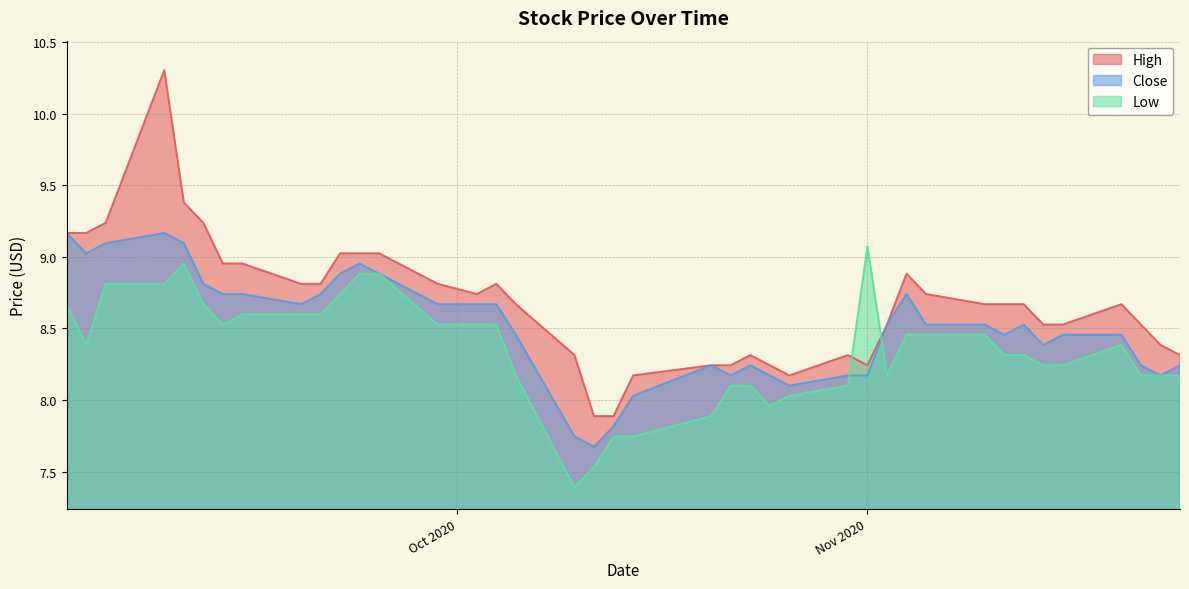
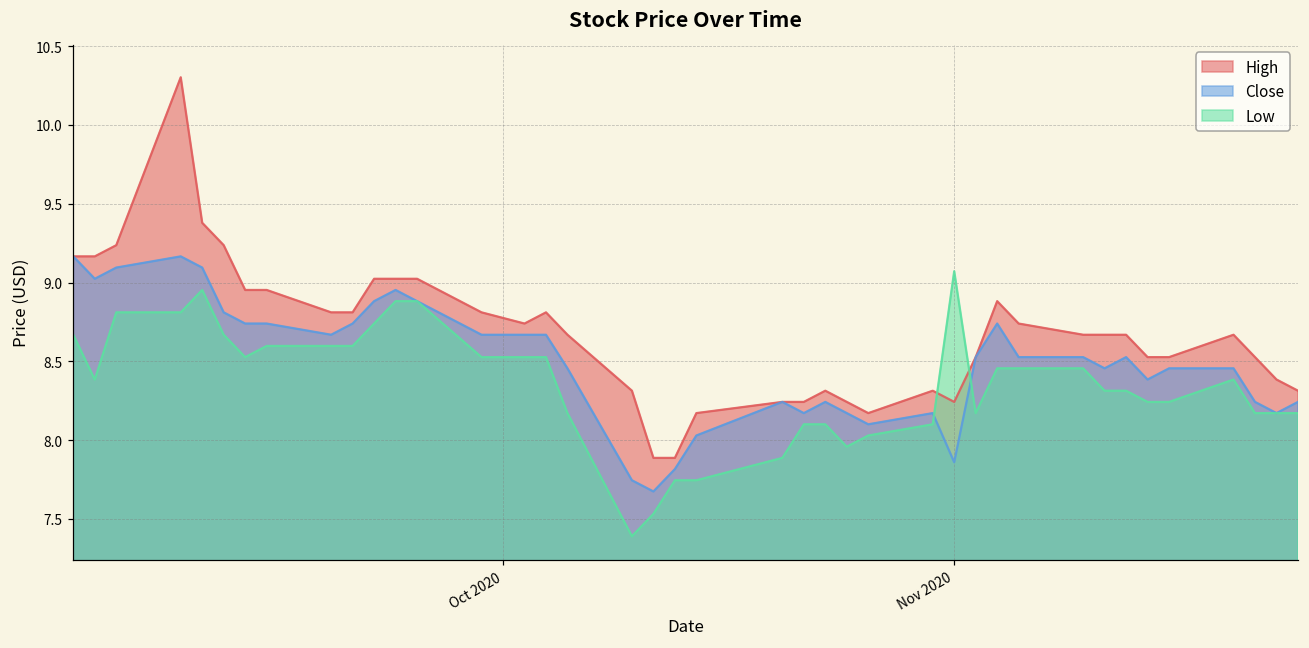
Close, Nov 2020: 8.17 -> 7.86
